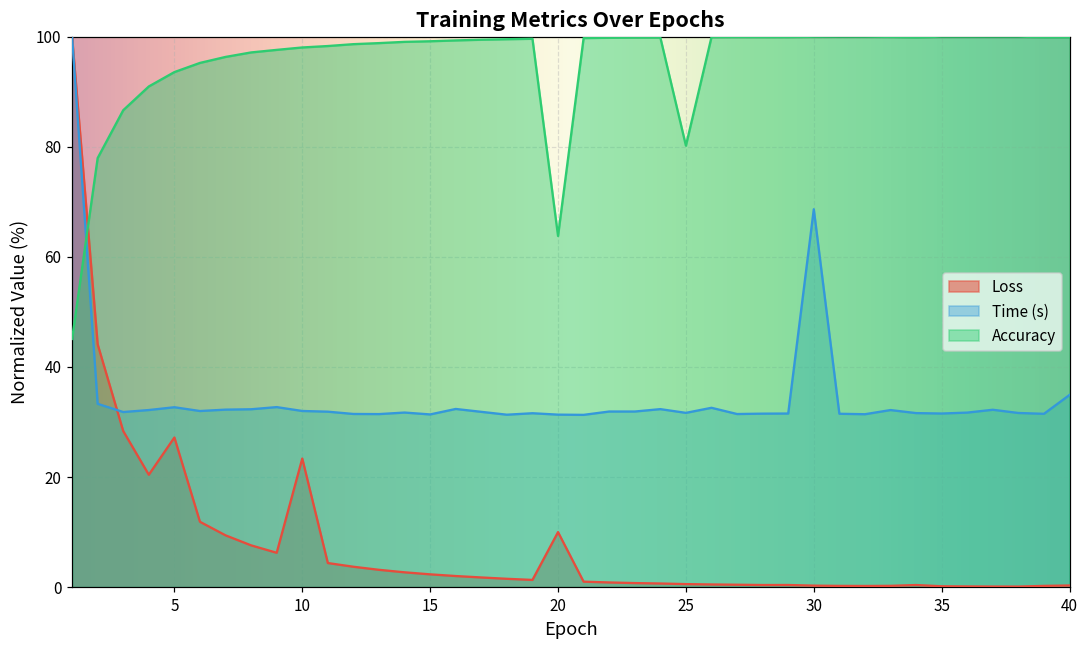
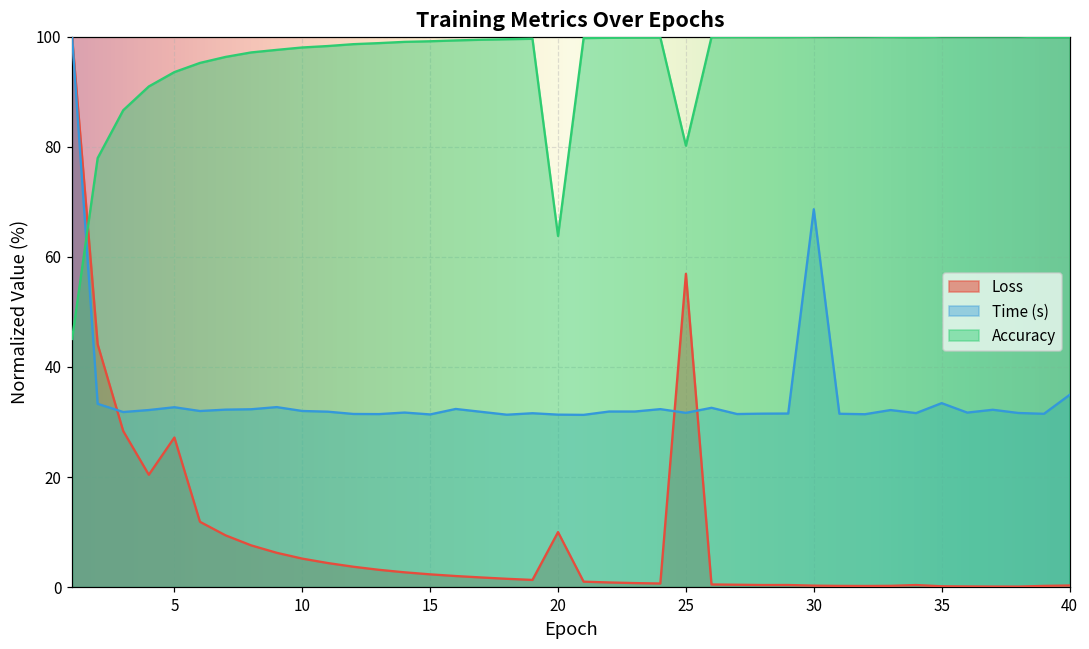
Loss, 10: 23 -> 5
Loss, 25: 1 -> 57
Time (s), 35: 32 -> 33
